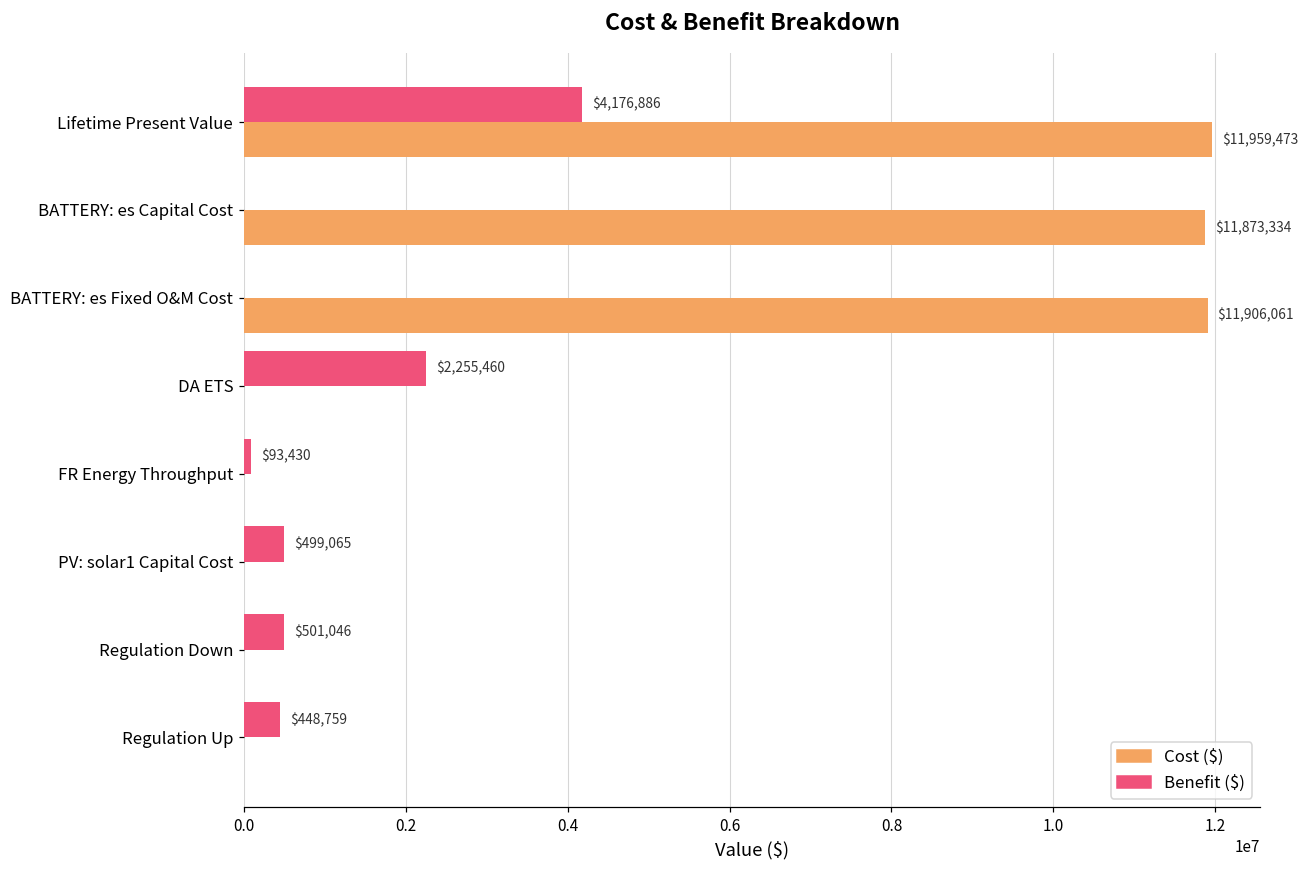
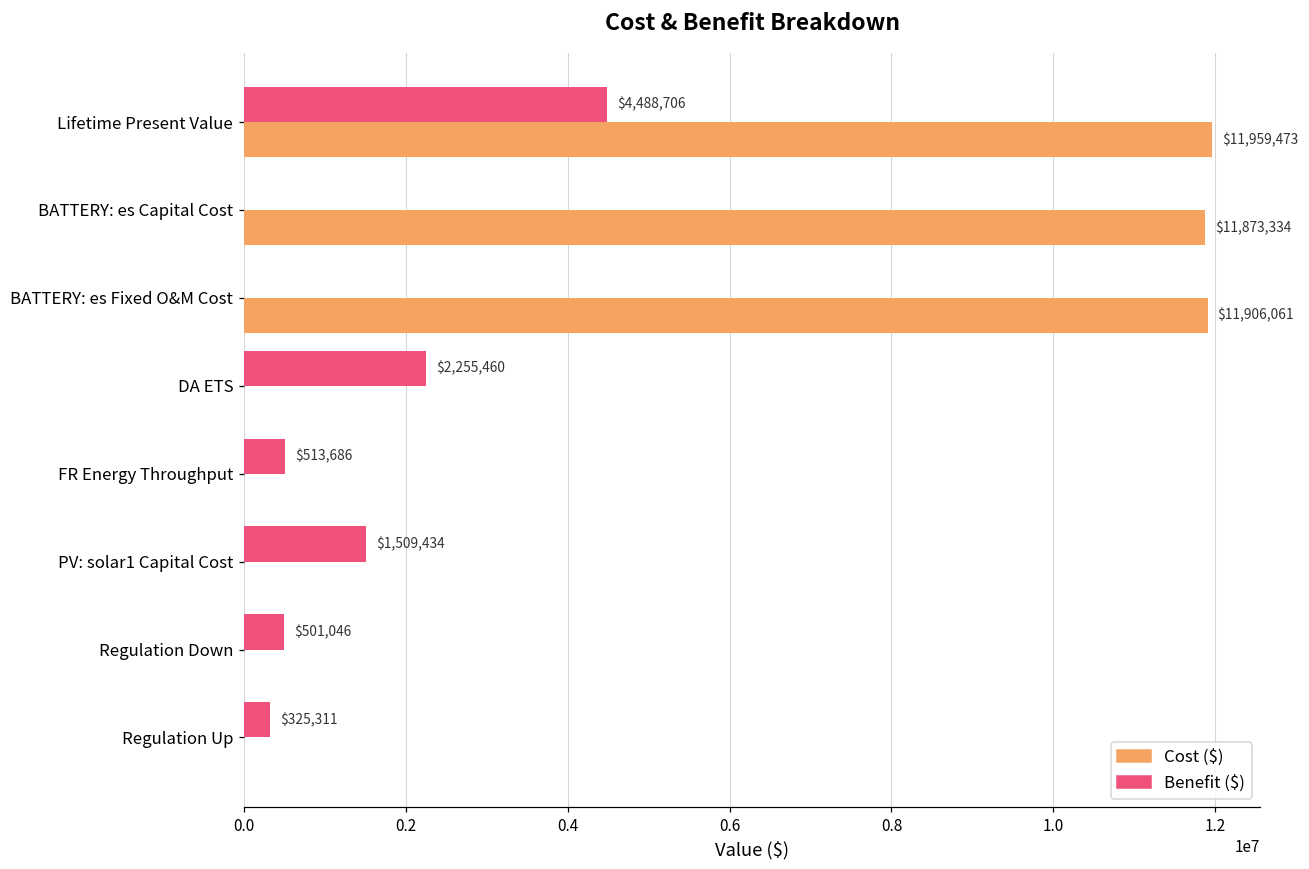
Benefit ($), Lifetime Present Value: $4,176,886 -> $4,488,706
Benefit ($), FR Energy Throughput: $93,430 -> $513,686
Benefit ($), PV: solar1 Capital Cost: $499,065 -> $1,509,434
Benefit ($), Regulation Up: $448,759 -> $325,311
